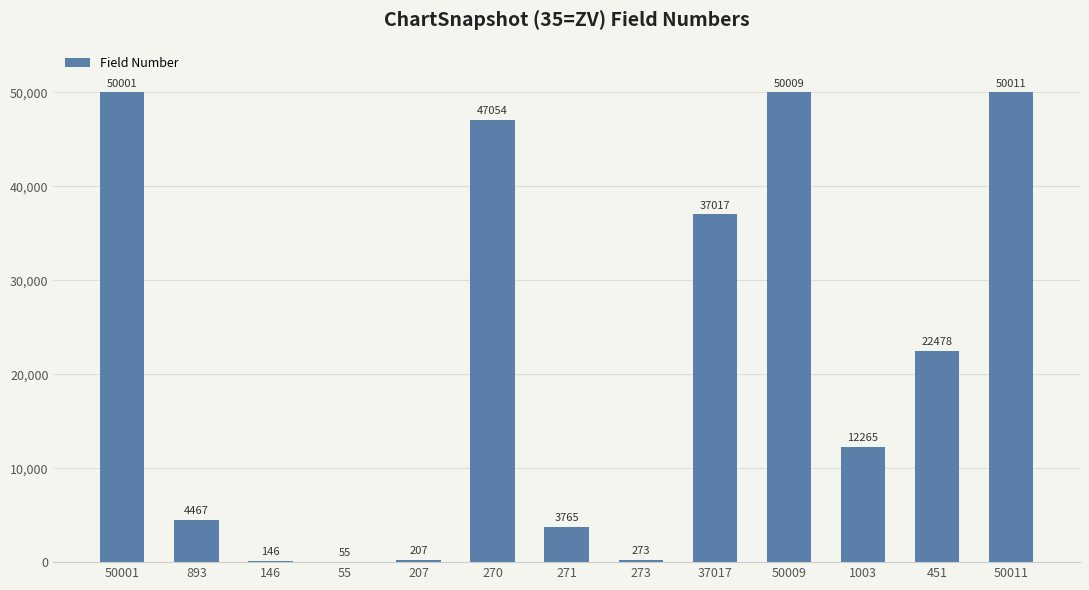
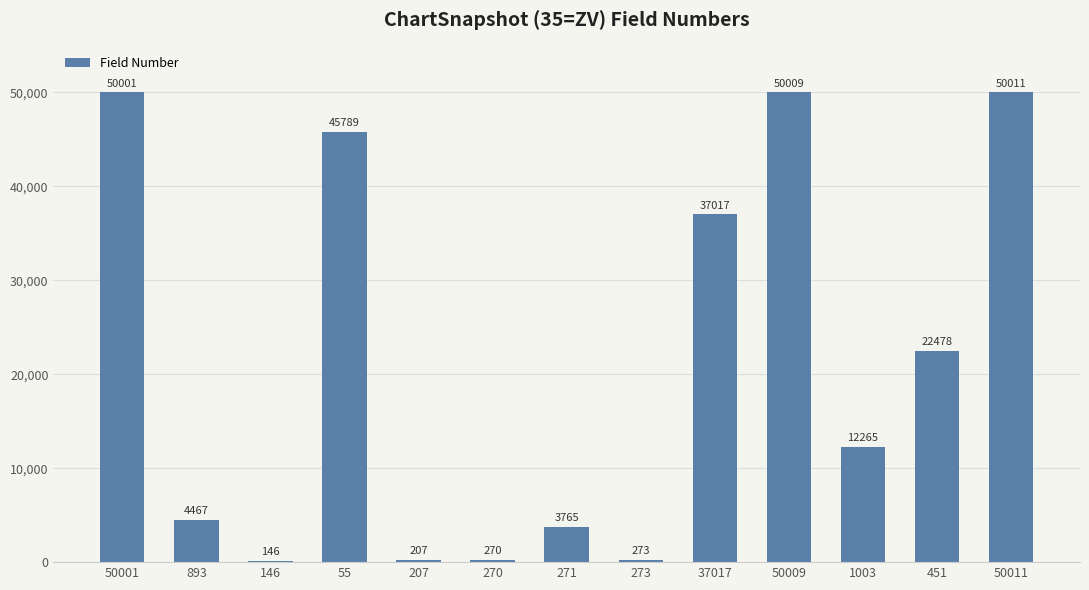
55: 55 -> 45789
270: 47054 -> 270
